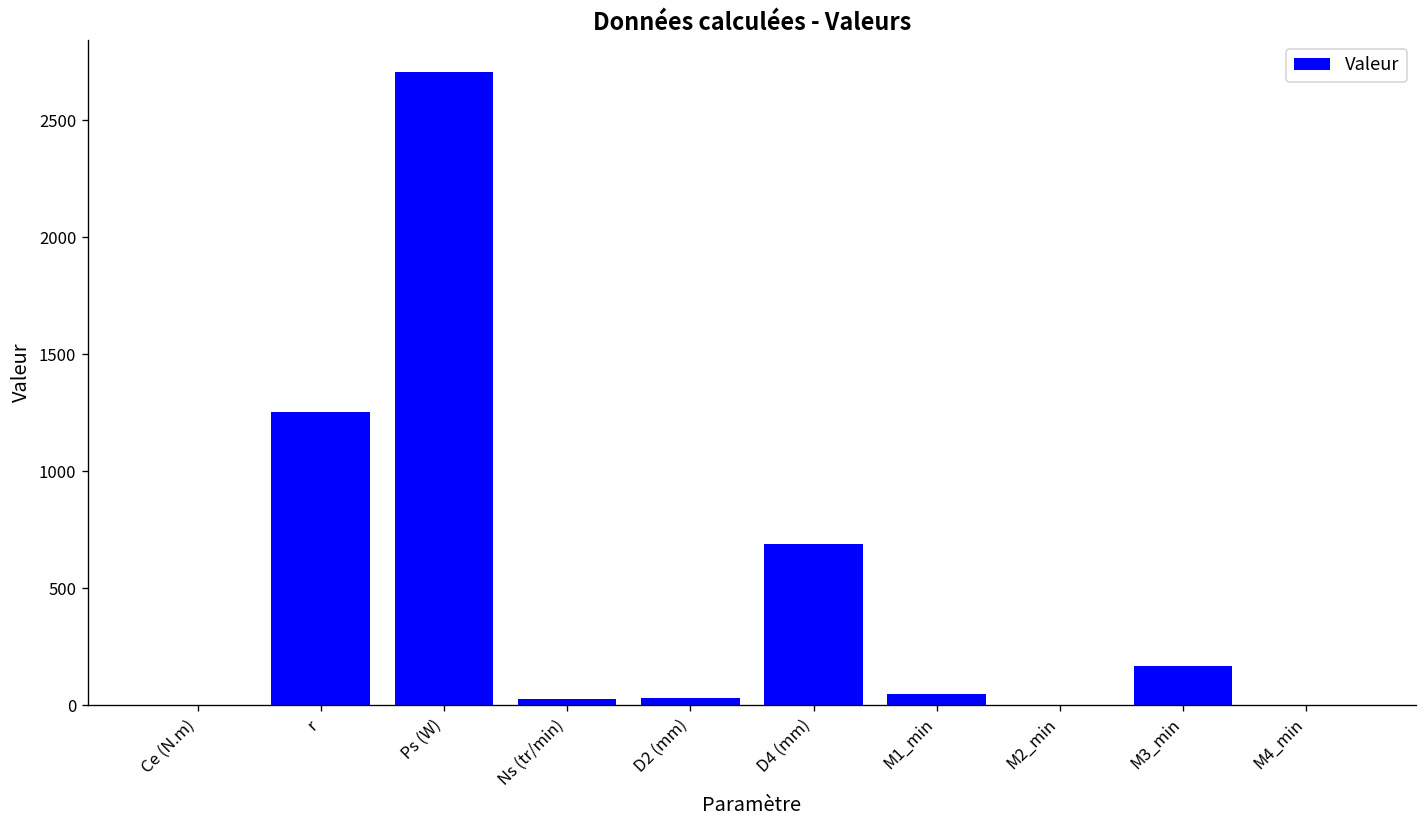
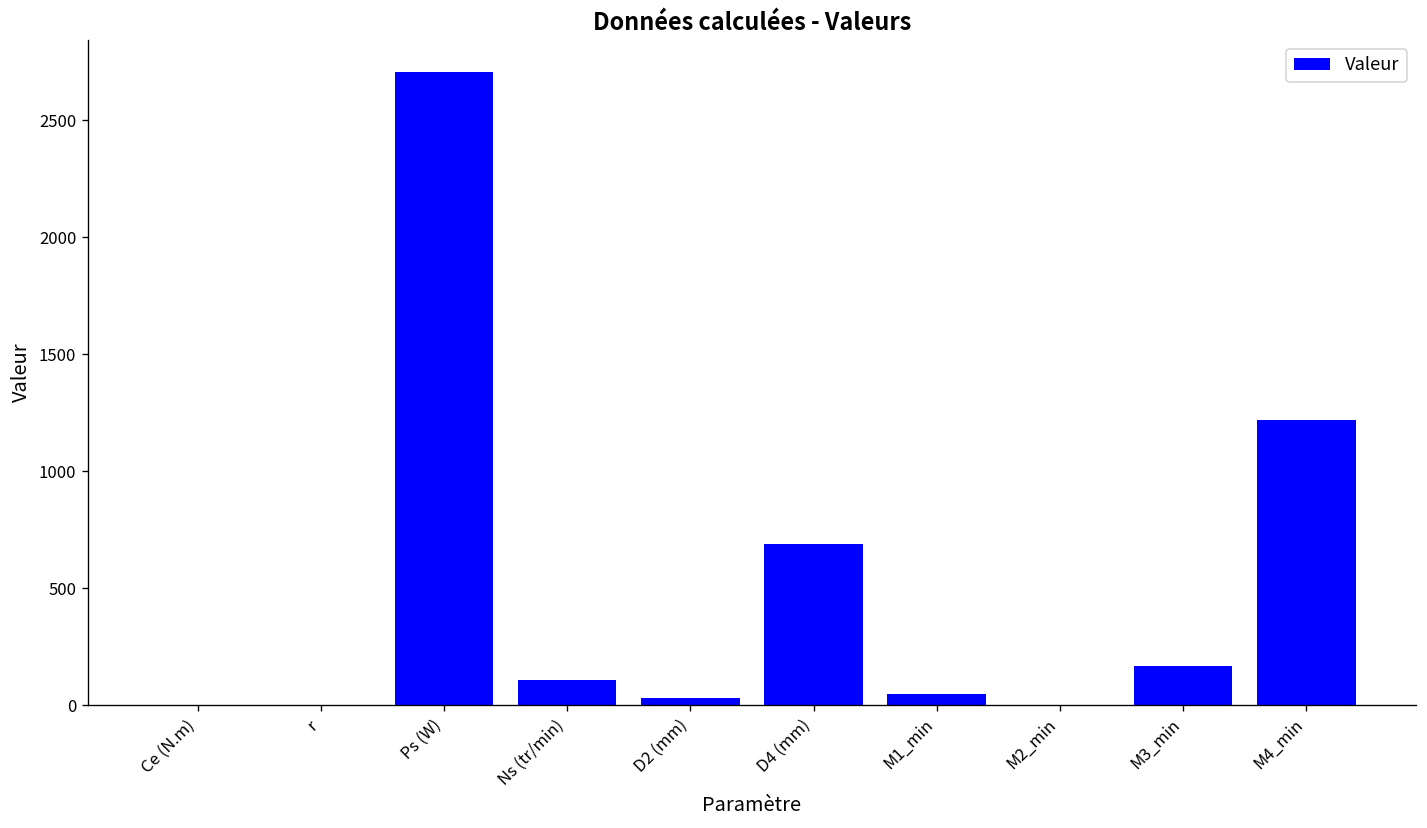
r: 1250 -> 0
Ns (tr/min): 30 -> 110
M4_min: 0 -> 1220
